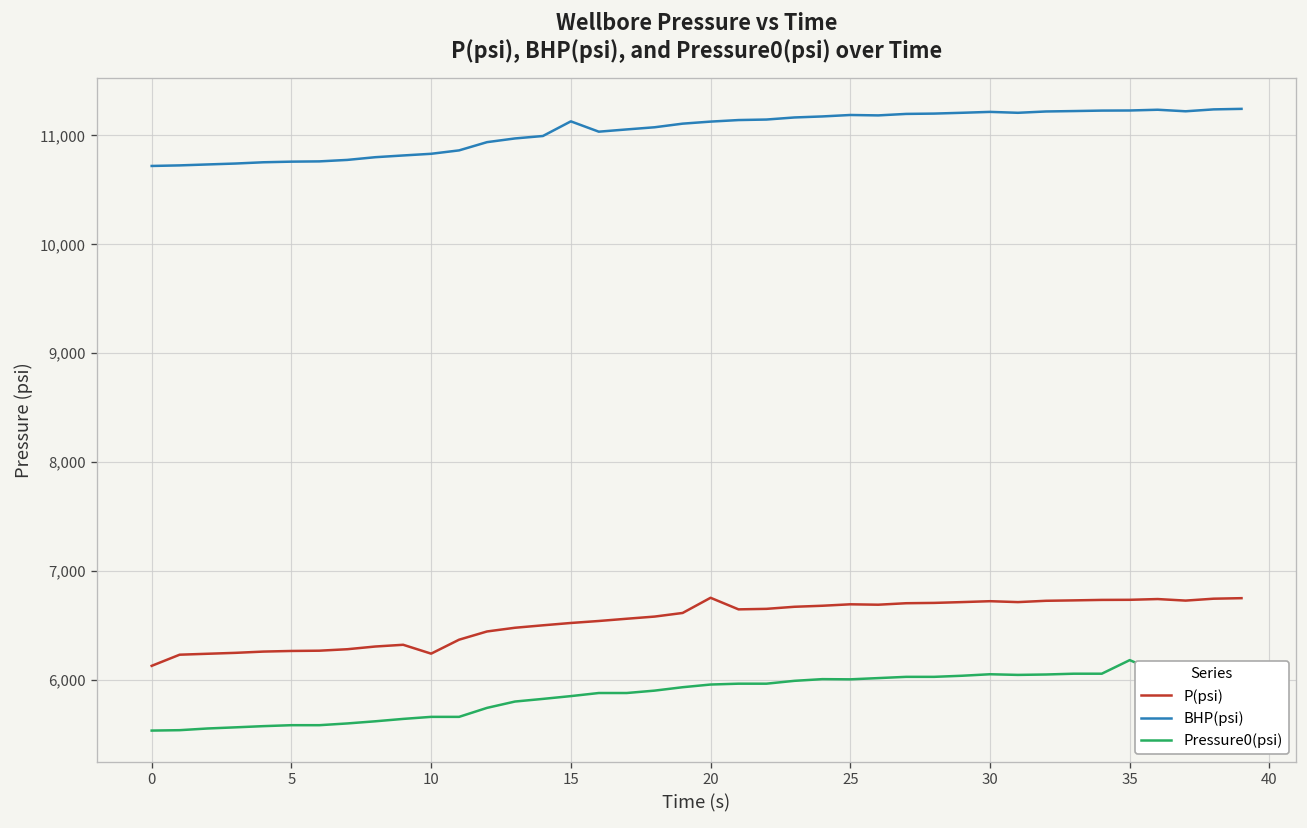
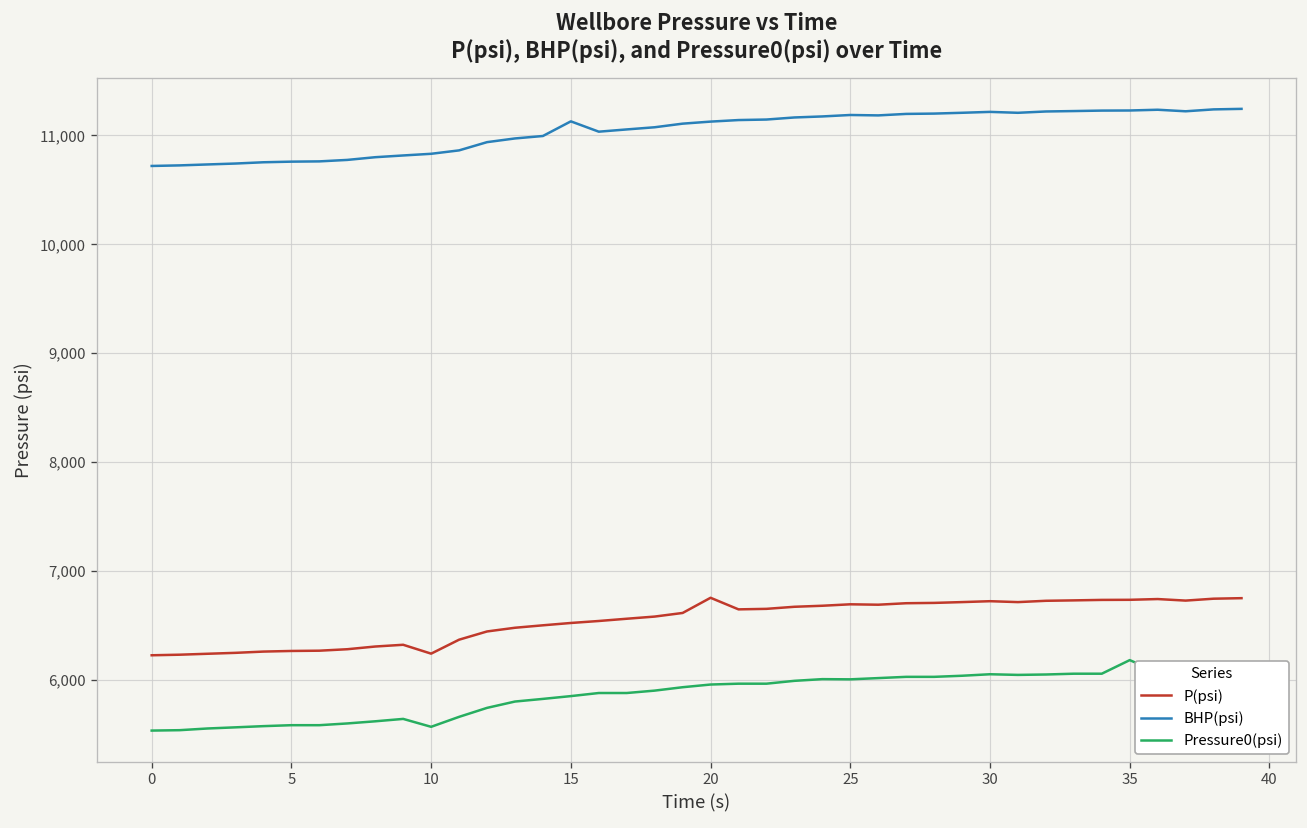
P(psi), 0: 6,100 -> 6,200
Pressure0(psi), 10: 5,700 -> 5,600
